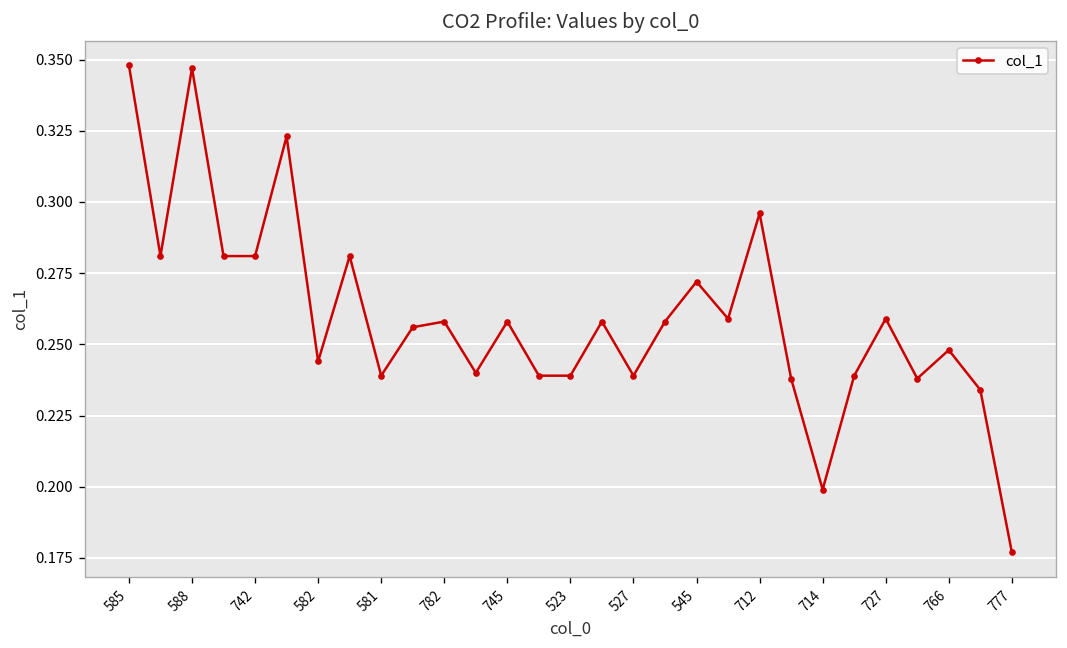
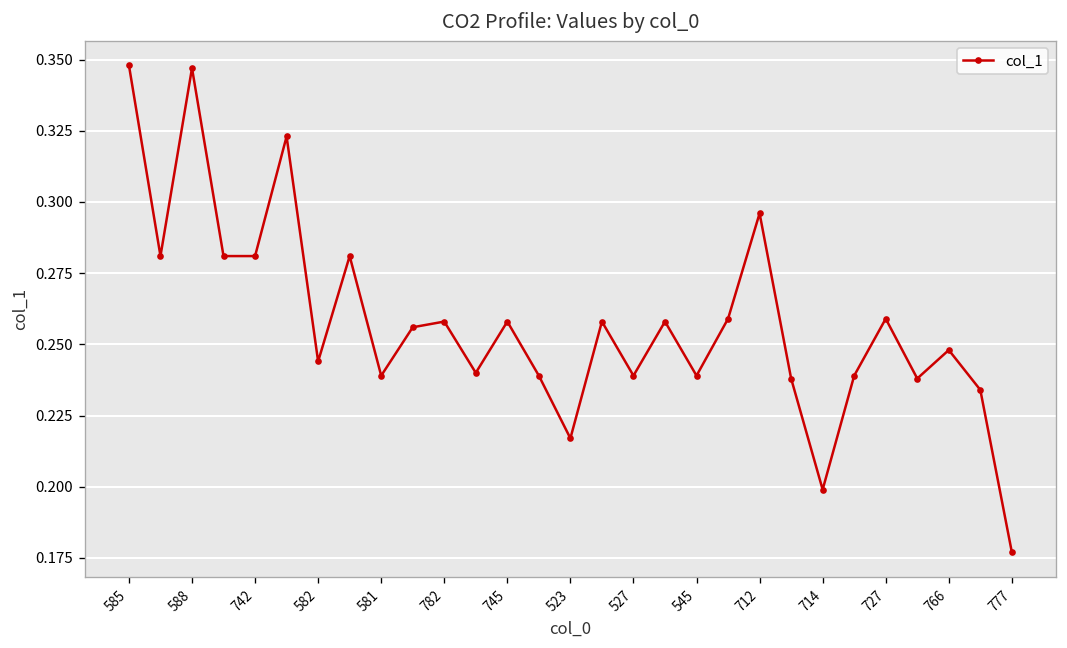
523: 0.239 -> 0.217
545: 0.272 -> 0.239
